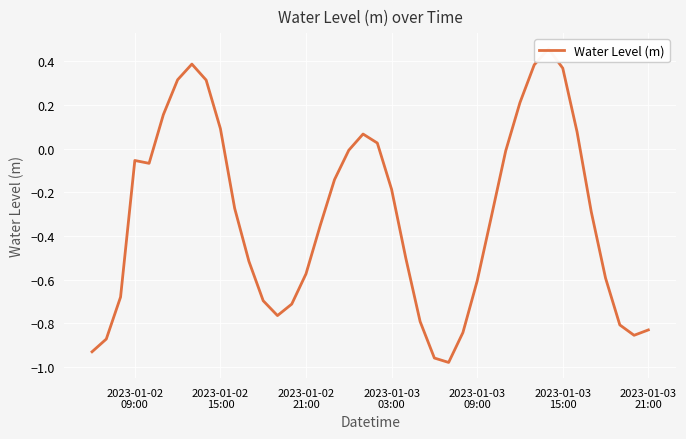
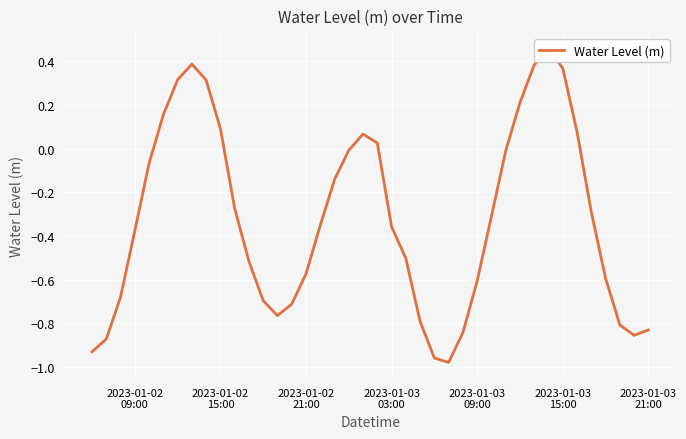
2023-01-02 09:00: -0.05 -> -0.38
2023-01-03 03:00: -0.19 -> -0.36
